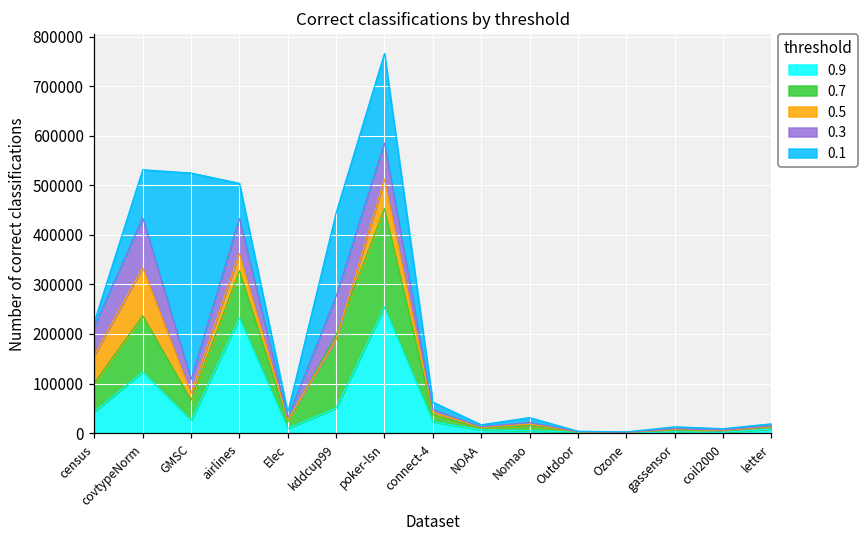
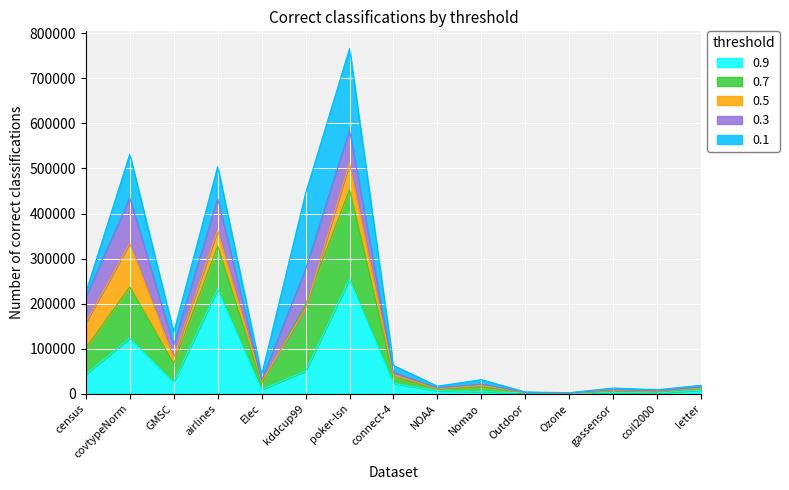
0.1, GMSC: 520000 -> 140000
